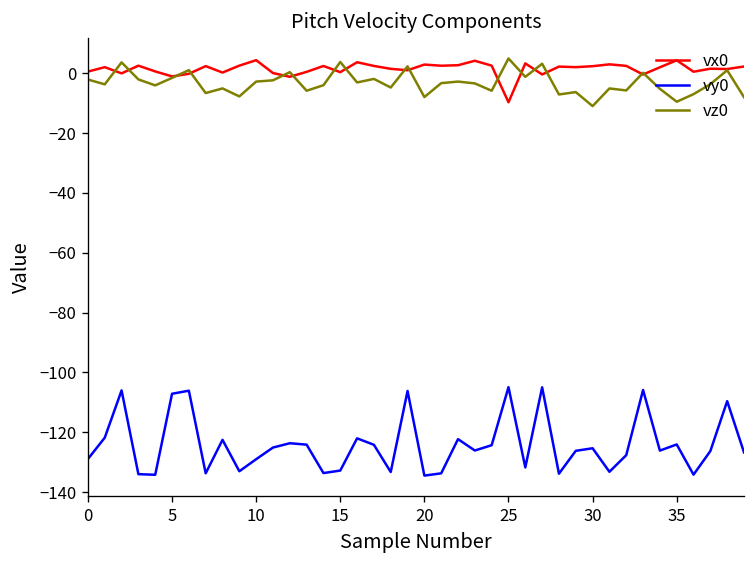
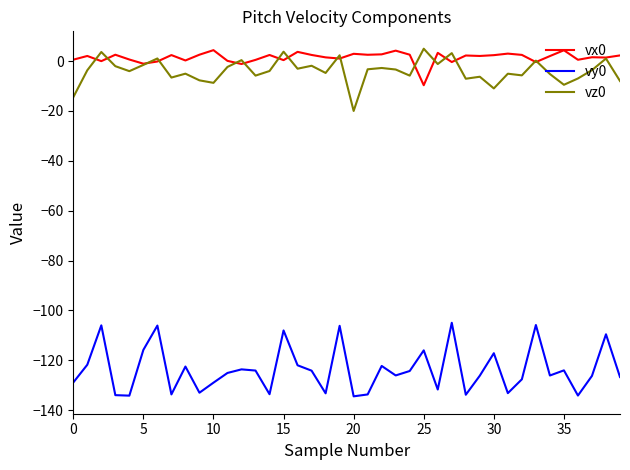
vz0, 0: -2 -> -15
vy0, 5: -107 -> -116
vz0, 10: -3 -> -9
vy0, 15: -133 -> -108
vz0, 20: -8 -> -20
vy0, 25: -105 -> -116
vy0, 30: -125 -> -117
